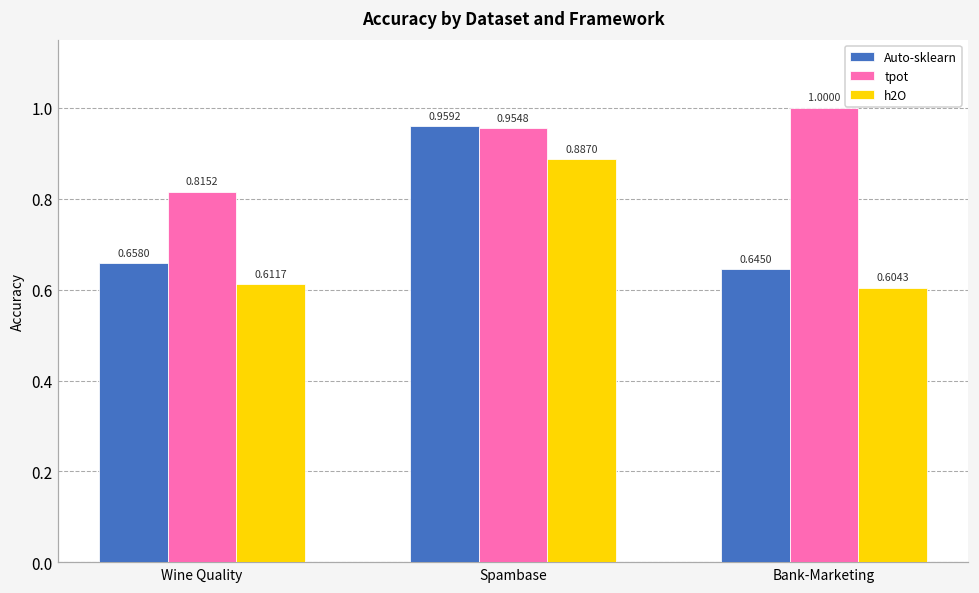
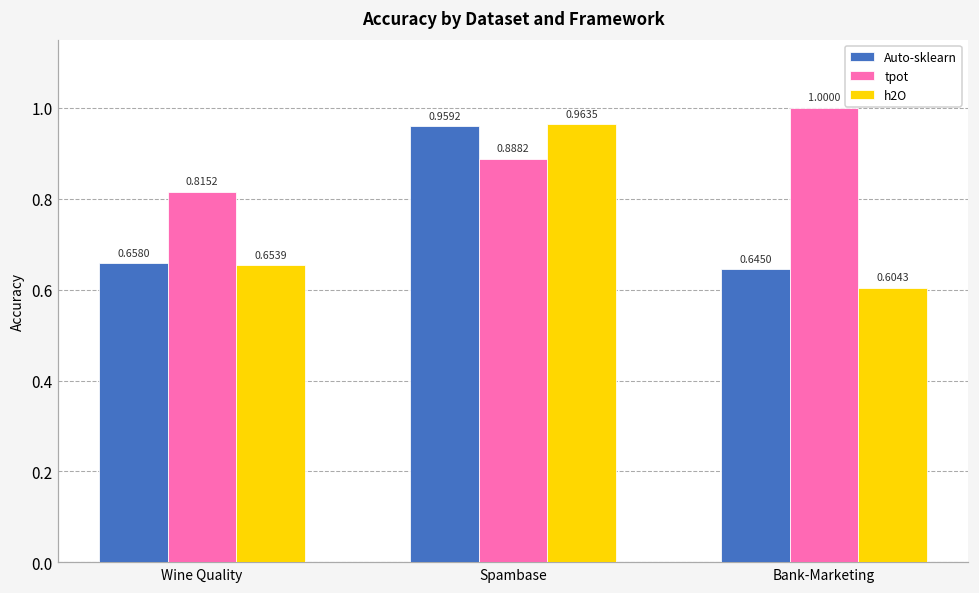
h2O, Wine Quality: 0.6117 -> 0.6539
tpot, Spambase: 0.9548 -> 0.8882
h2O, Spambase: 0.8870 -> 0.9635
